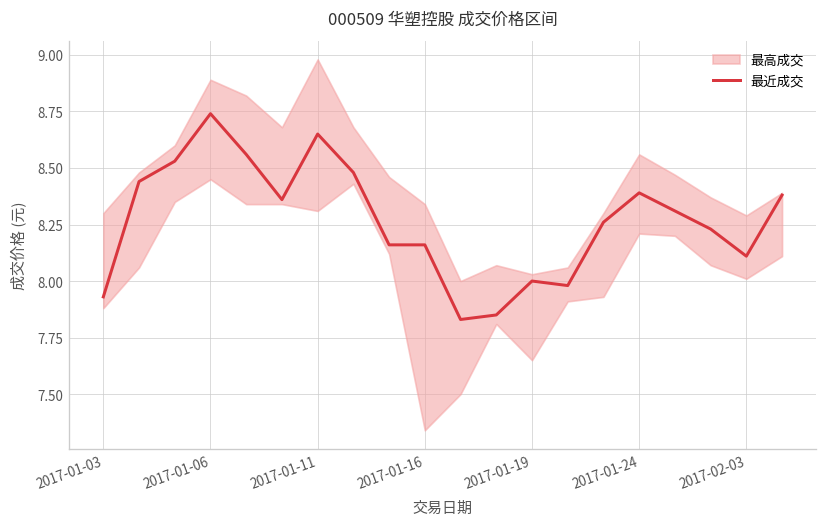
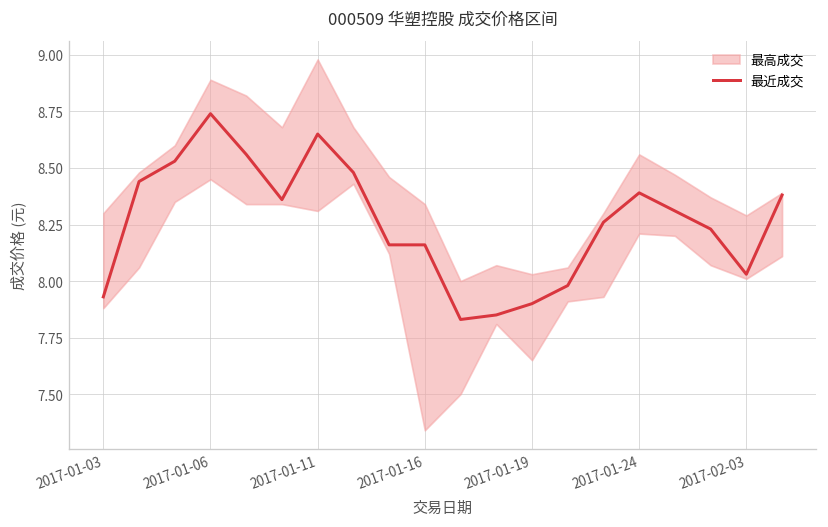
最近成交, 2017-01-19: 8.0 -> 7.9
最近成交, 2017-02-03: 8.11 -> 8.03
